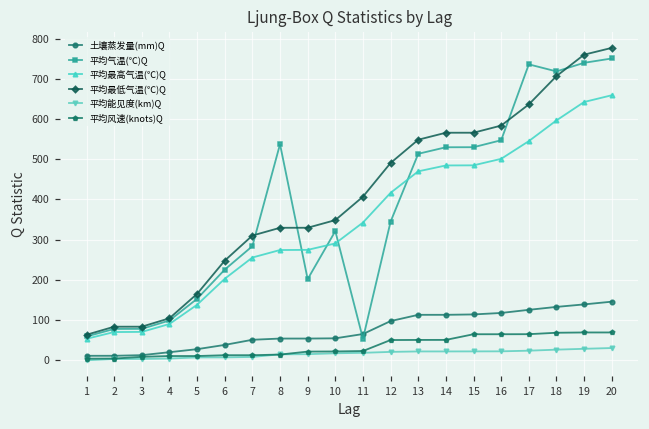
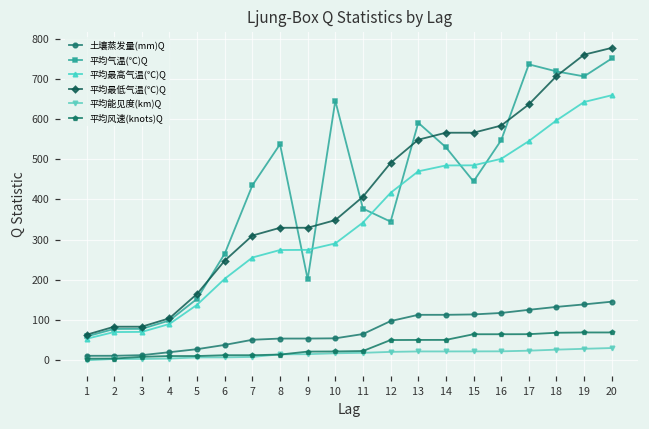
平均气温(℃)Q, 6: 230 -> 270
平均气温(℃)Q, 7: 280 -> 430
平均气温(℃)Q, 10: 320 -> 650
平均气温(℃)Q, 11: 50 -> 380
平均气温(℃)Q, 13: 510 -> 590
平均气温(℃)Q, 15: 530 -> 440
平均气温(℃)Q, 19: 740 -> 710
